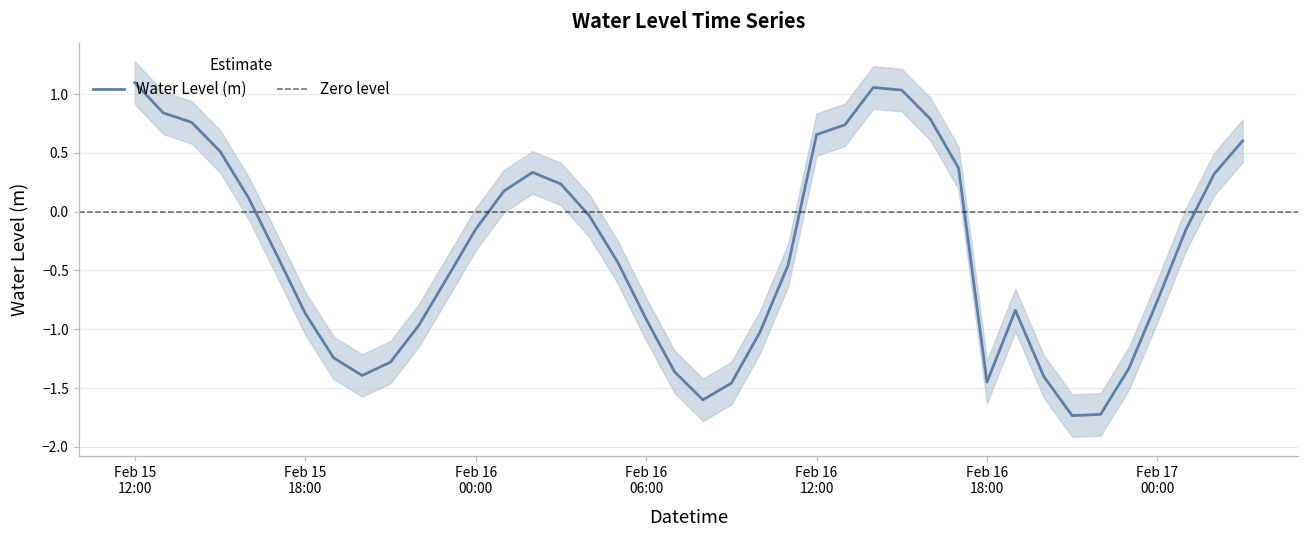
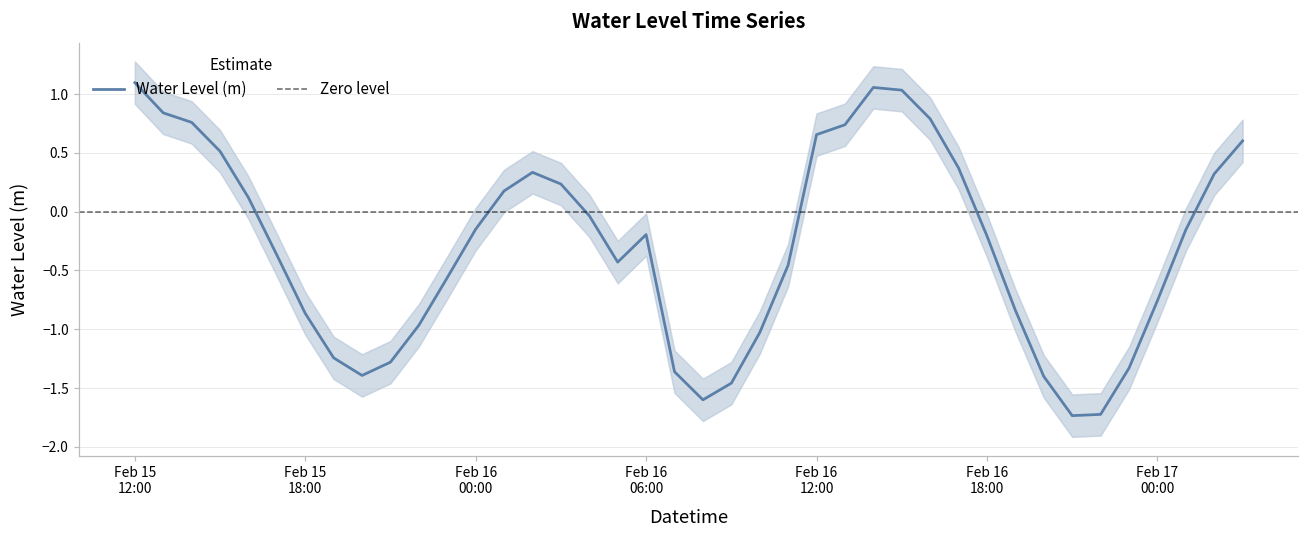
Water Level (m), Feb 16 06:00: -0.91 -> -0.19
Water Level (m), Feb 16 18:00: -1.45 -> -0.21
